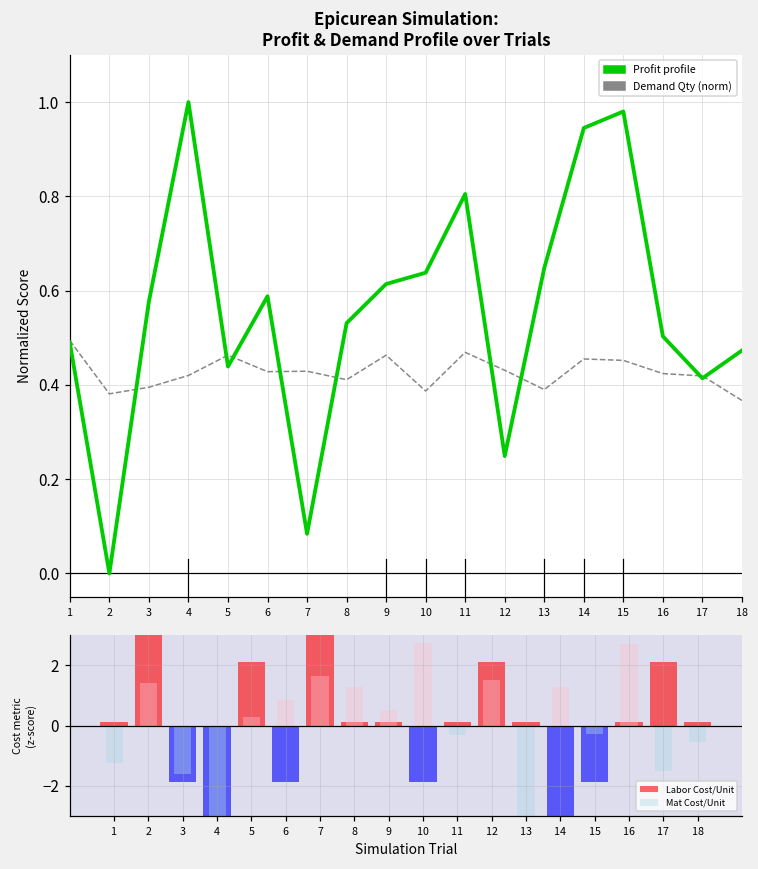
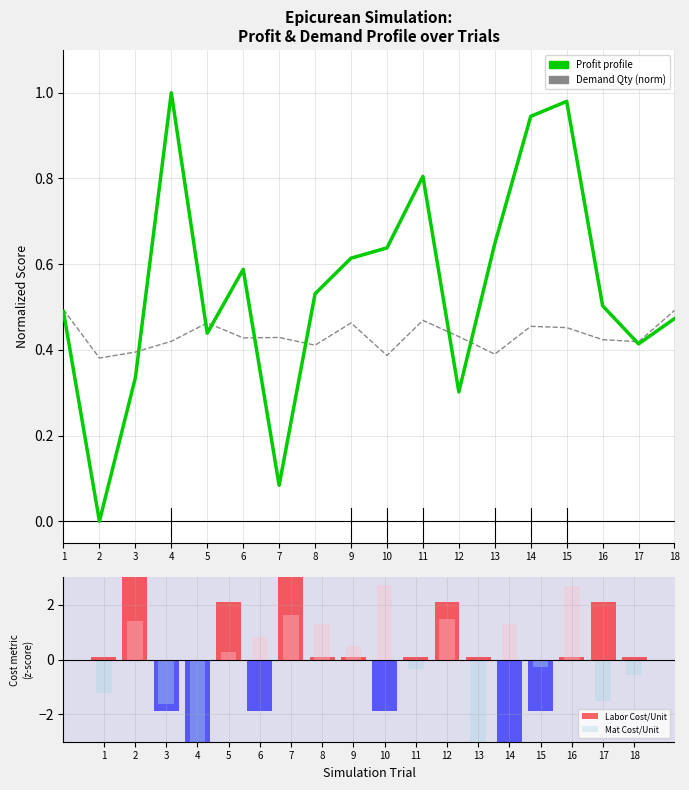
Epicurean Simulation: Profit & Demand Profile over Trials, Profit profile, 3: 0.58 -> 0.34
Epicurean Simulation: Profit & Demand Profile over Trials, Profit profile, 12: 0.25 -> 0.30
Epicurean Simulation: Profit & Demand Profile over Trials, Demand Qty (norm), 18: 0.37 -> 0.49
